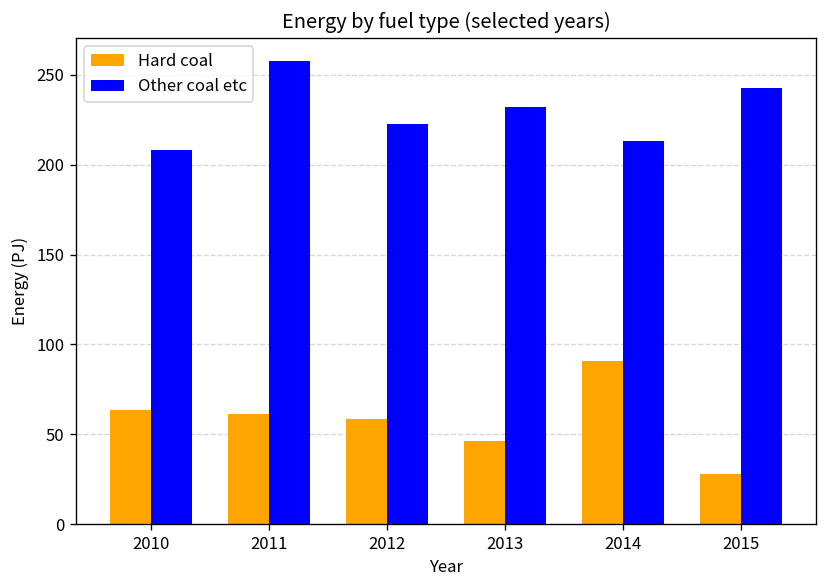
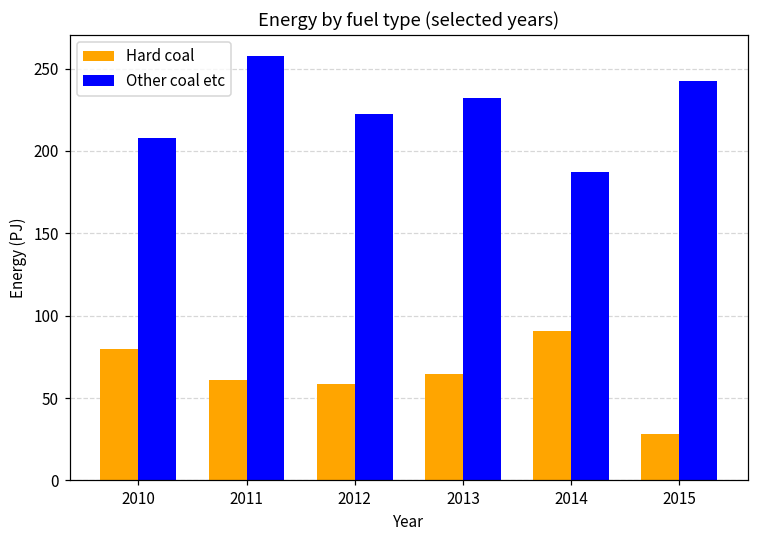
Hard coal, 2010: 63 -> 80
Hard coal, 2013: 46 -> 64
Other coal etc, 2014: 213 -> 187
